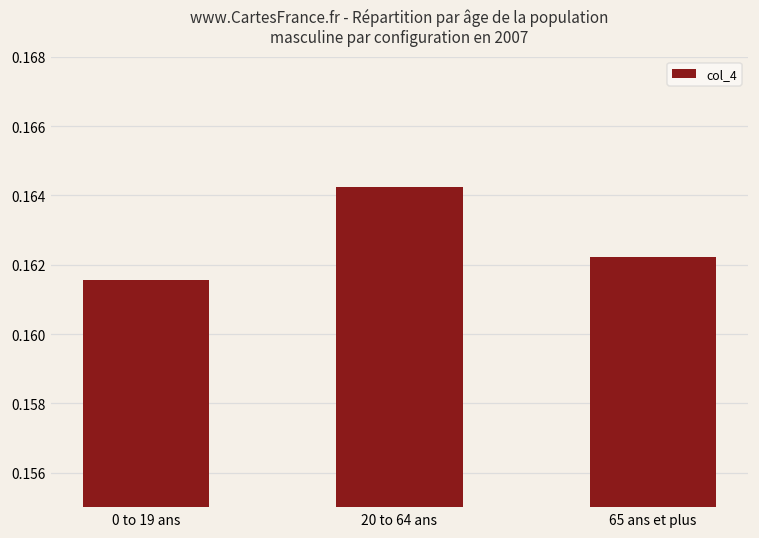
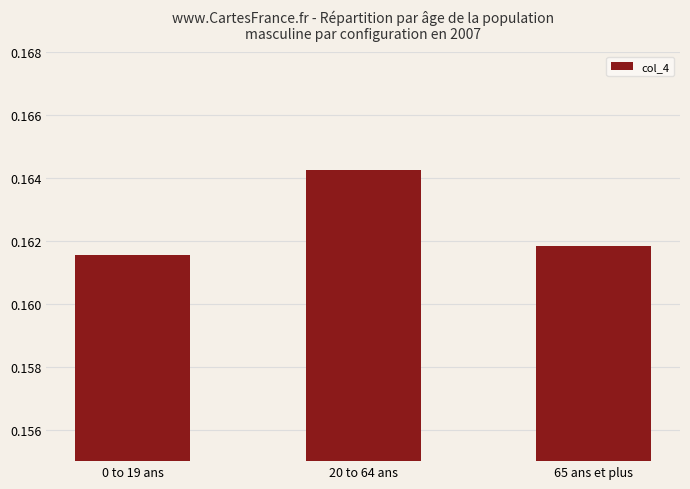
65 ans et plus: 0.1622 -> 0.1618
